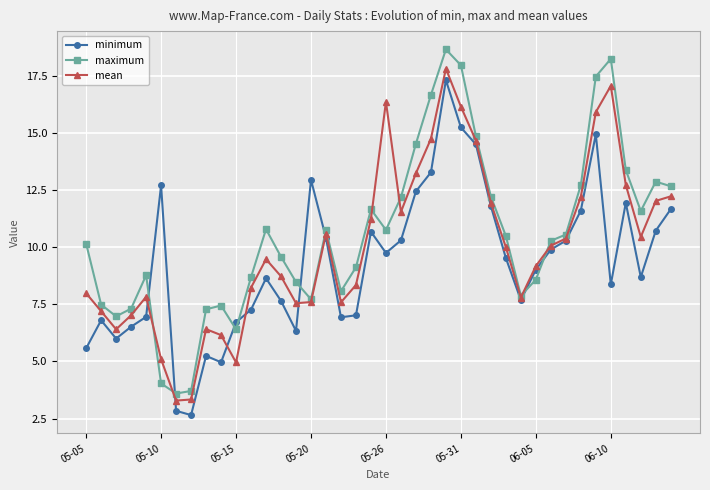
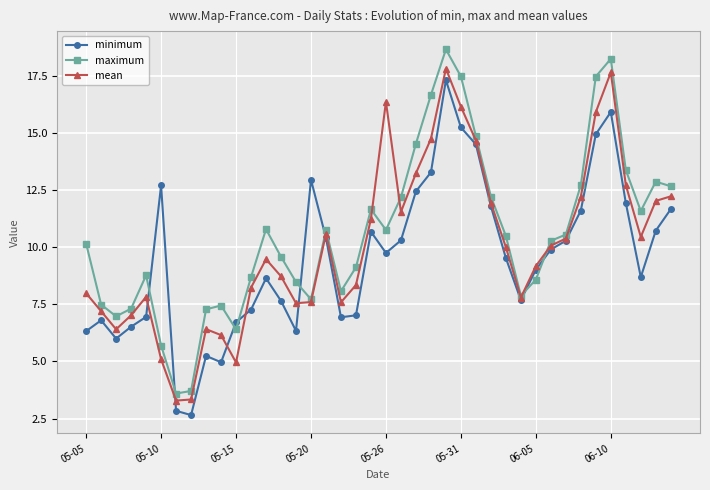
minimum, 05-05: 5.6 -> 6.3
maximum, 05-10: 4.0 -> 5.7
maximum, 05-31: 18.0 -> 17.5
minimum, 06-10: 8.4 -> 15.9
mean, 06-10: 17.1 -> 17.7
